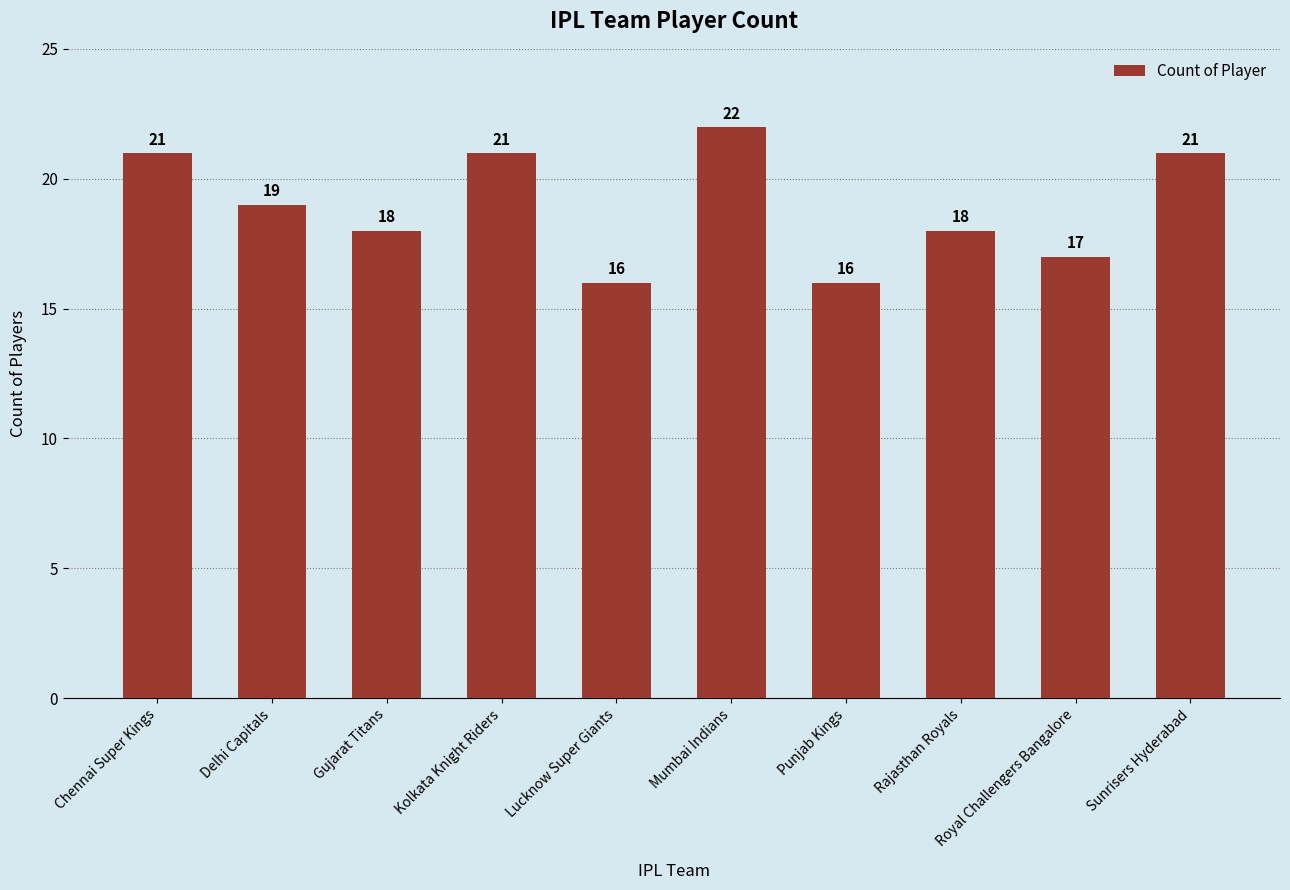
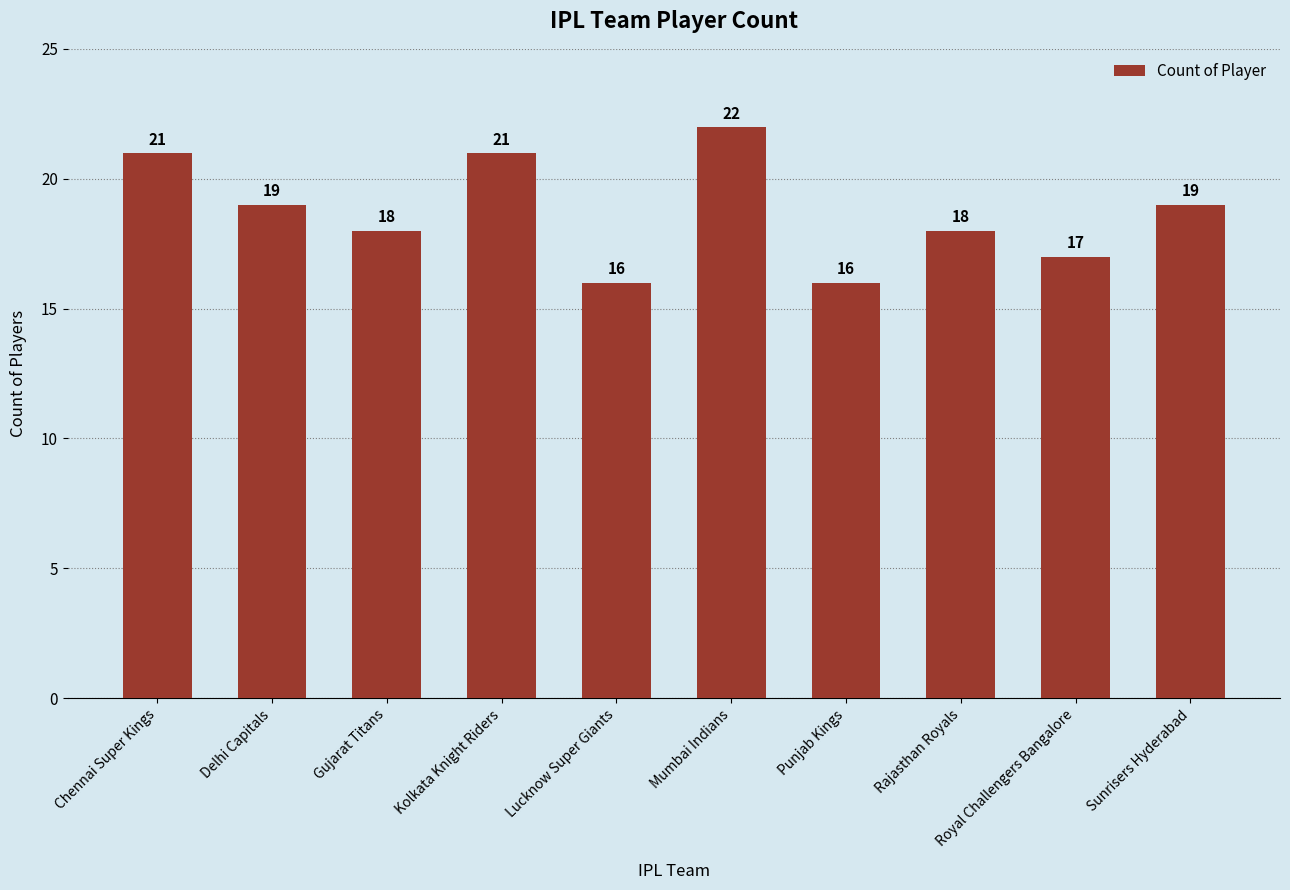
Sunrisers Hyderabad: 21 -> 19
